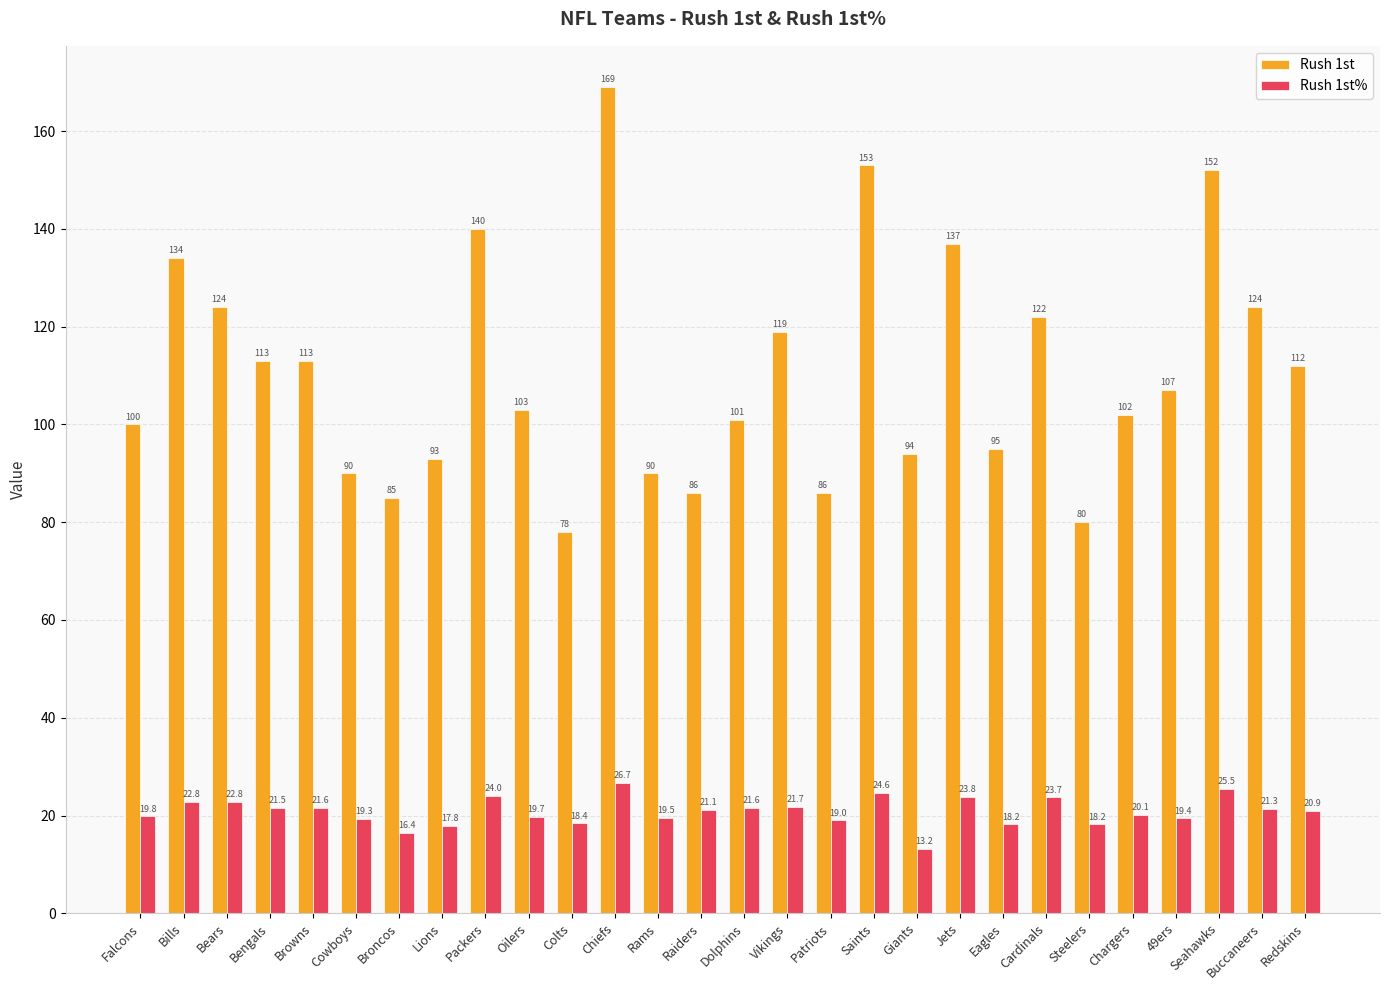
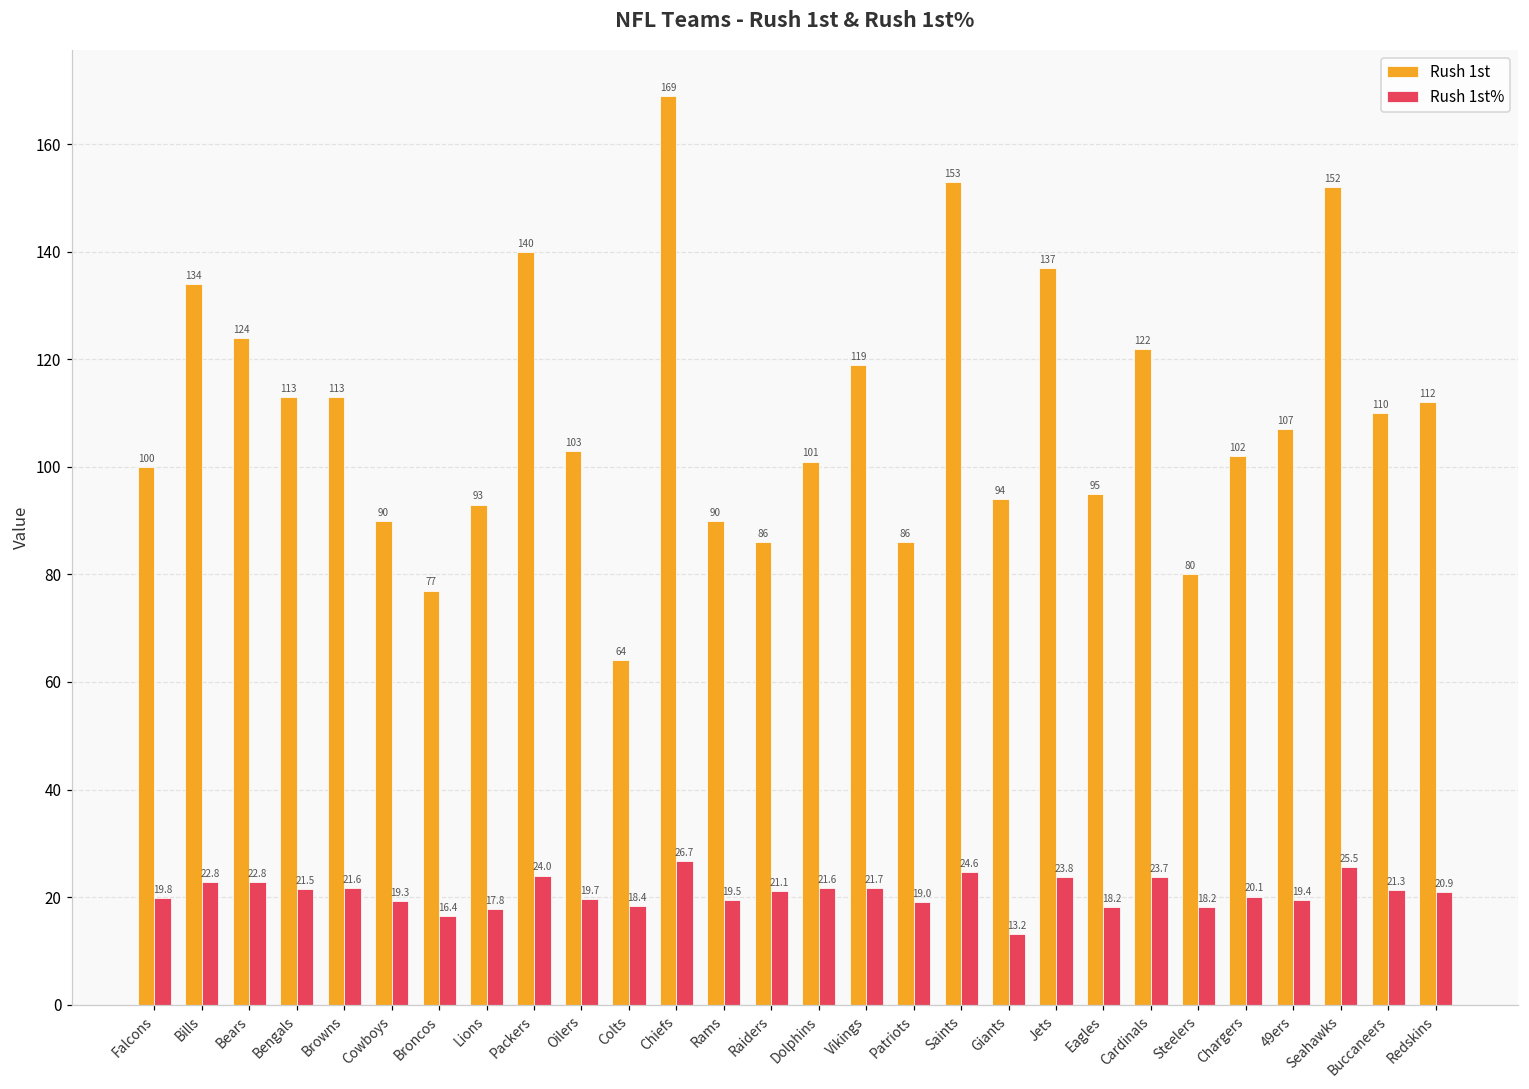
Rush 1st, Broncos: 85 -> 77
Rush 1st, Colts: 78 -> 64
Rush 1st, Buccaneers: 124 -> 110
